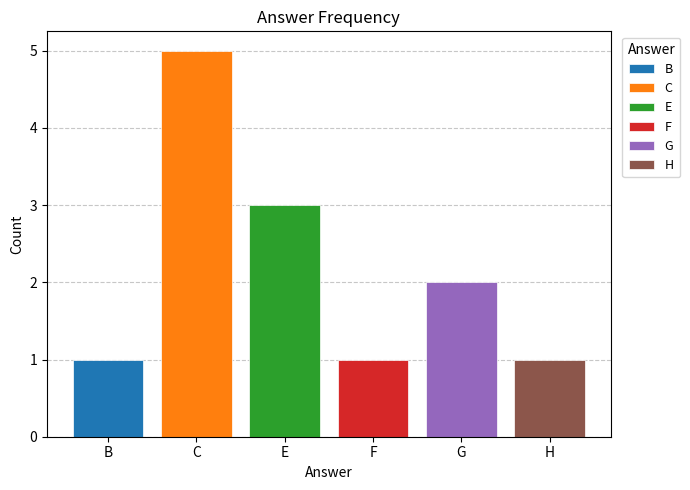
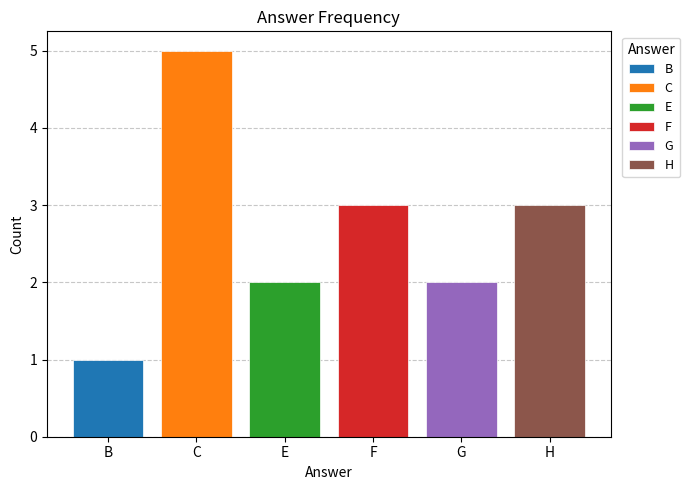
E: 3 -> 2
F: 1 -> 3
H: 1 -> 3
